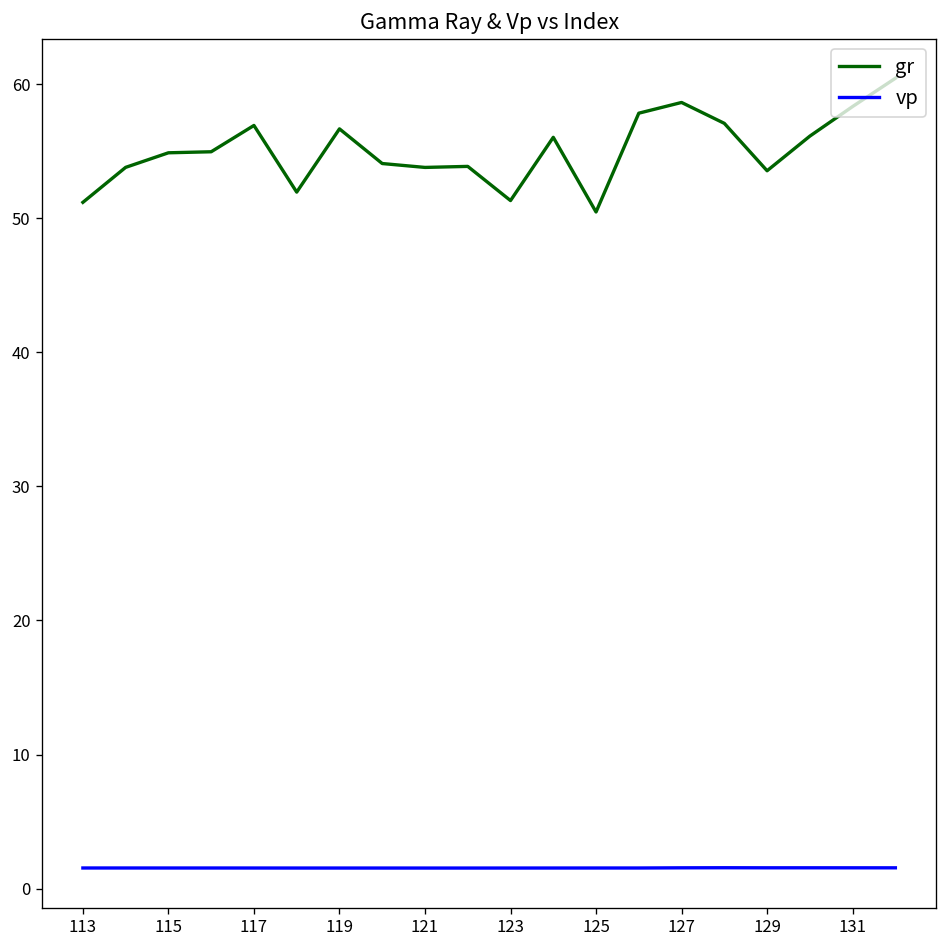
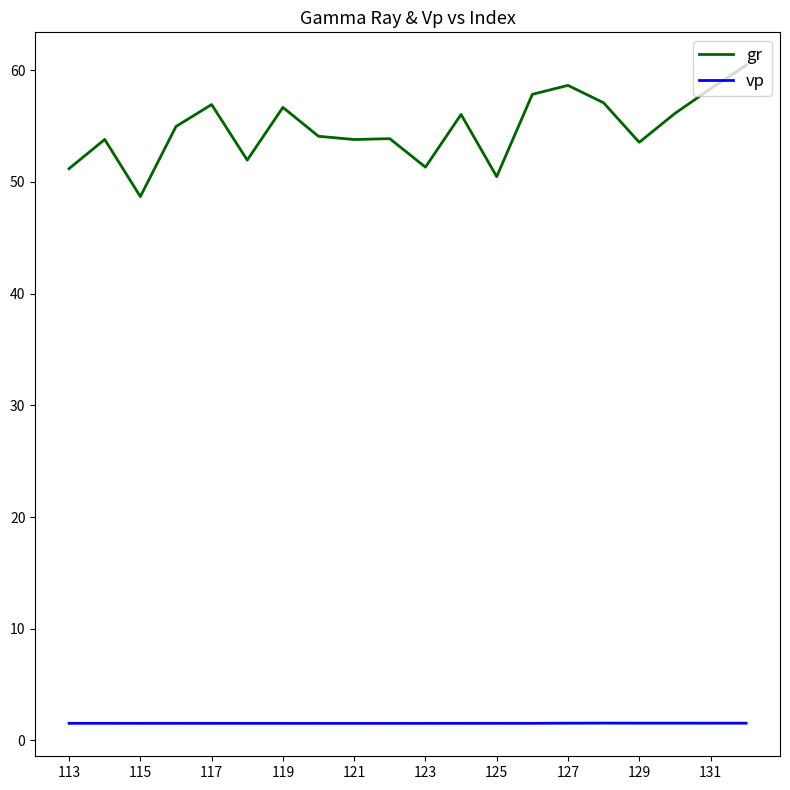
gr, 115: 54.9 -> 48.7
